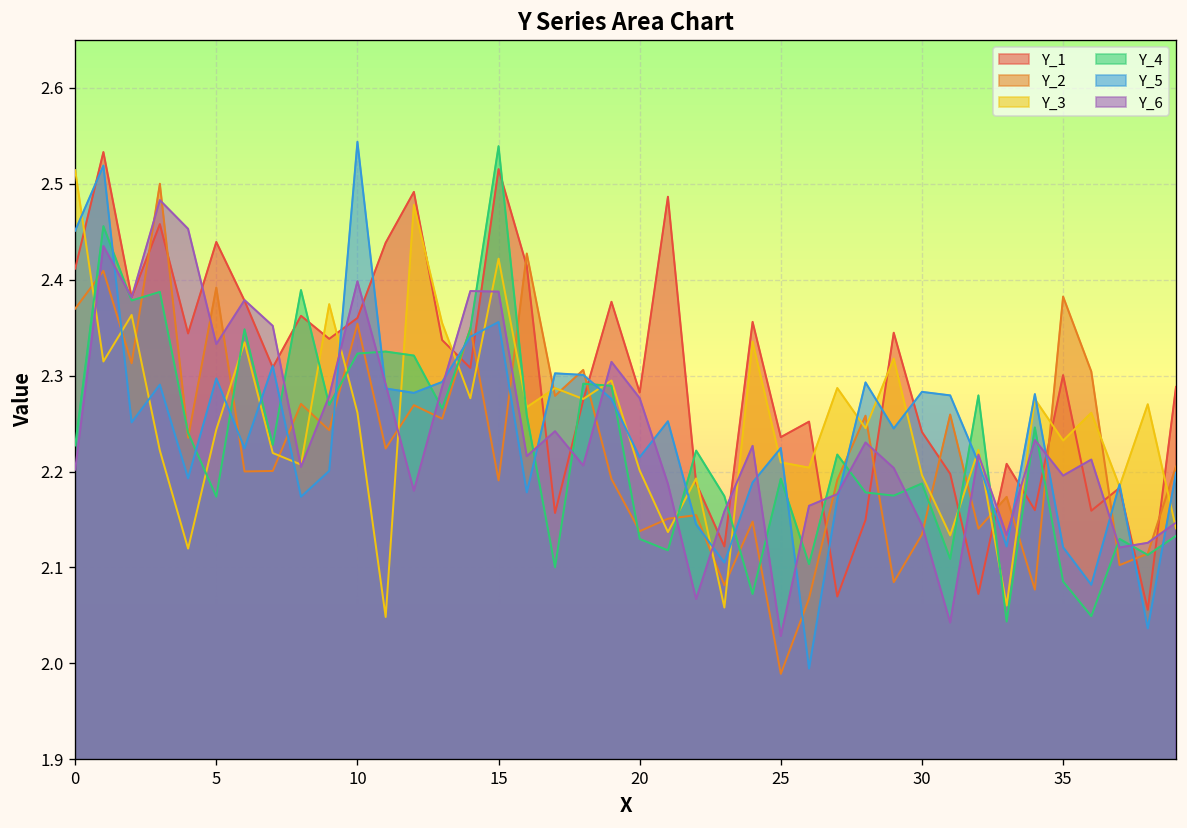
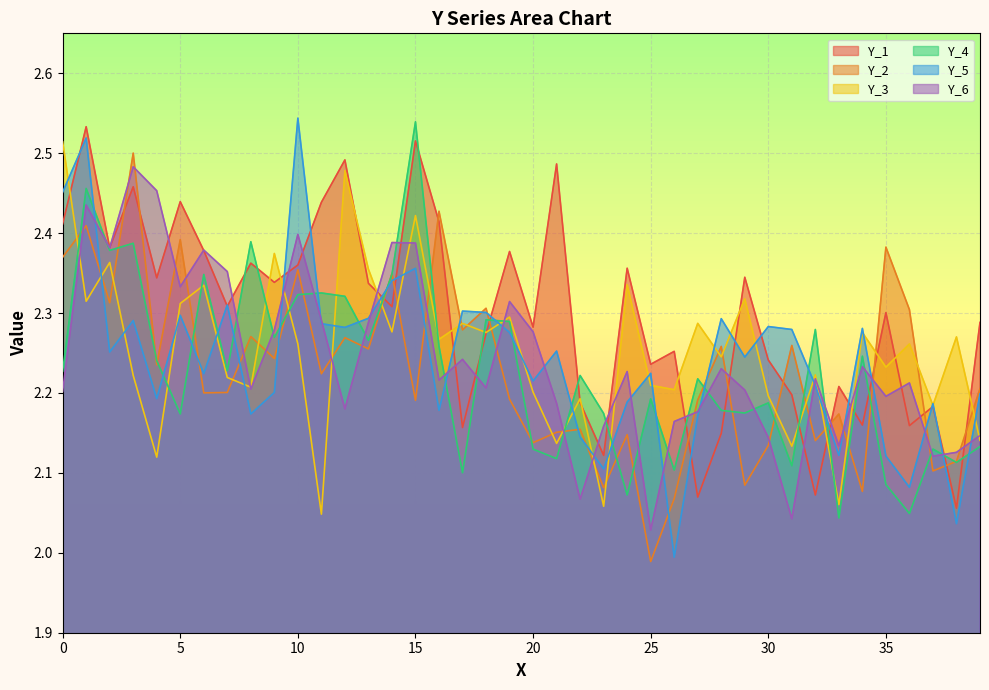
Y_3, 5: 2.24 -> 2.31
